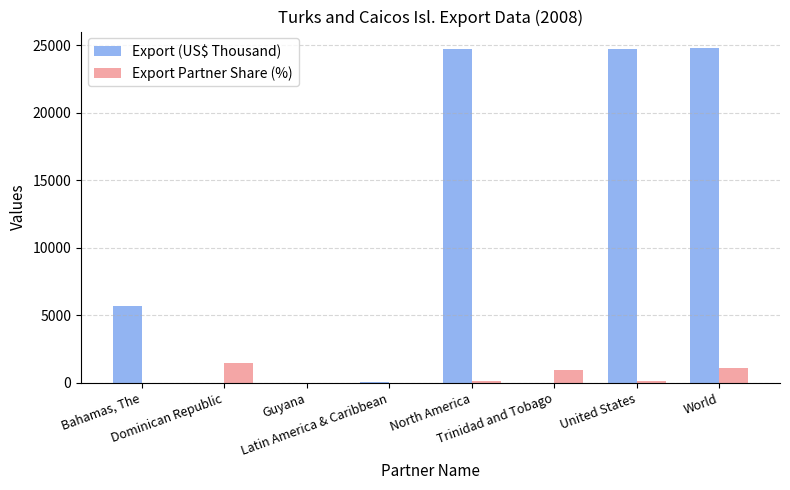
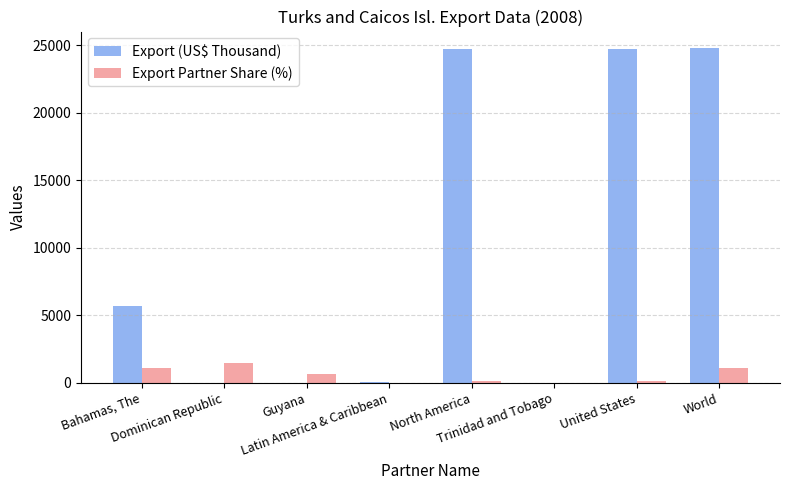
Export Partner Share (%), Bahamas, The: 0 -> 1100
Export Partner Share (%), Guyana: 0 -> 700
Export Partner Share (%), Trinidad and Tobago: 900 -> 0
